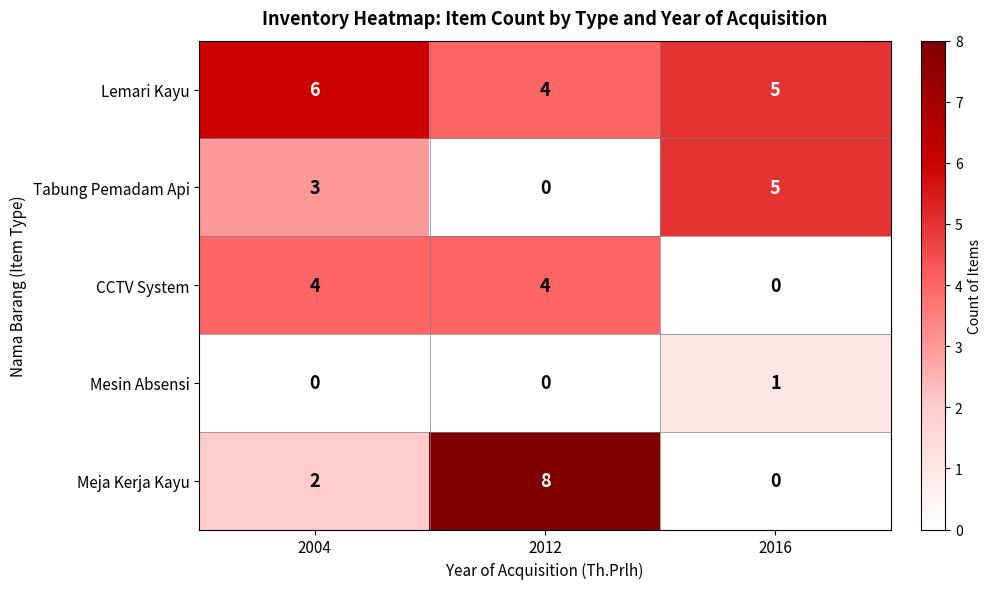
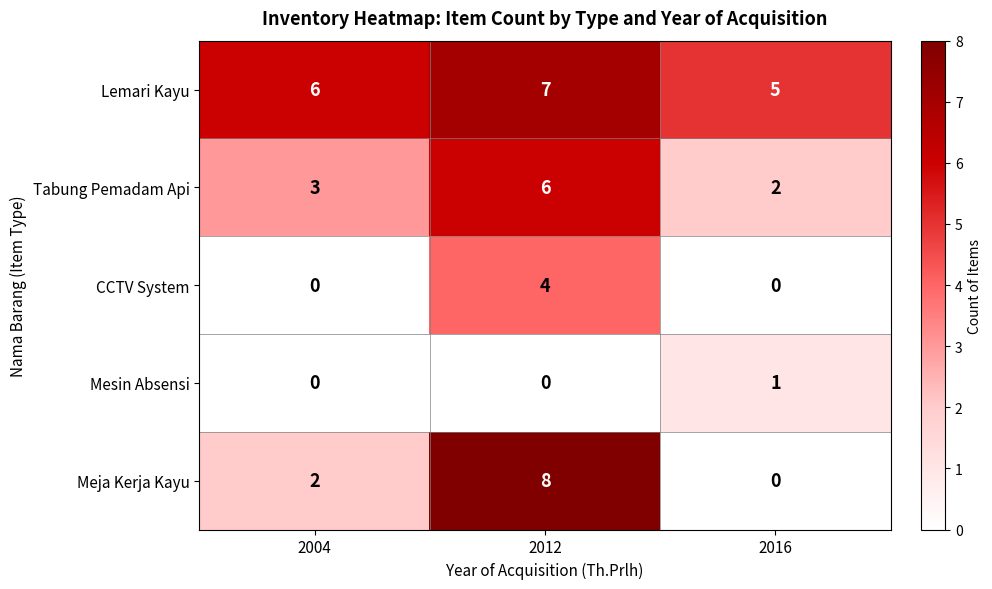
Lemari Kayu, 2012: 4 -> 7
Tabung Pemadam Api, 2012: 0 -> 6
Tabung Pemadam Api, 2016: 5 -> 2
CCTV System, 2004: 4 -> 0
